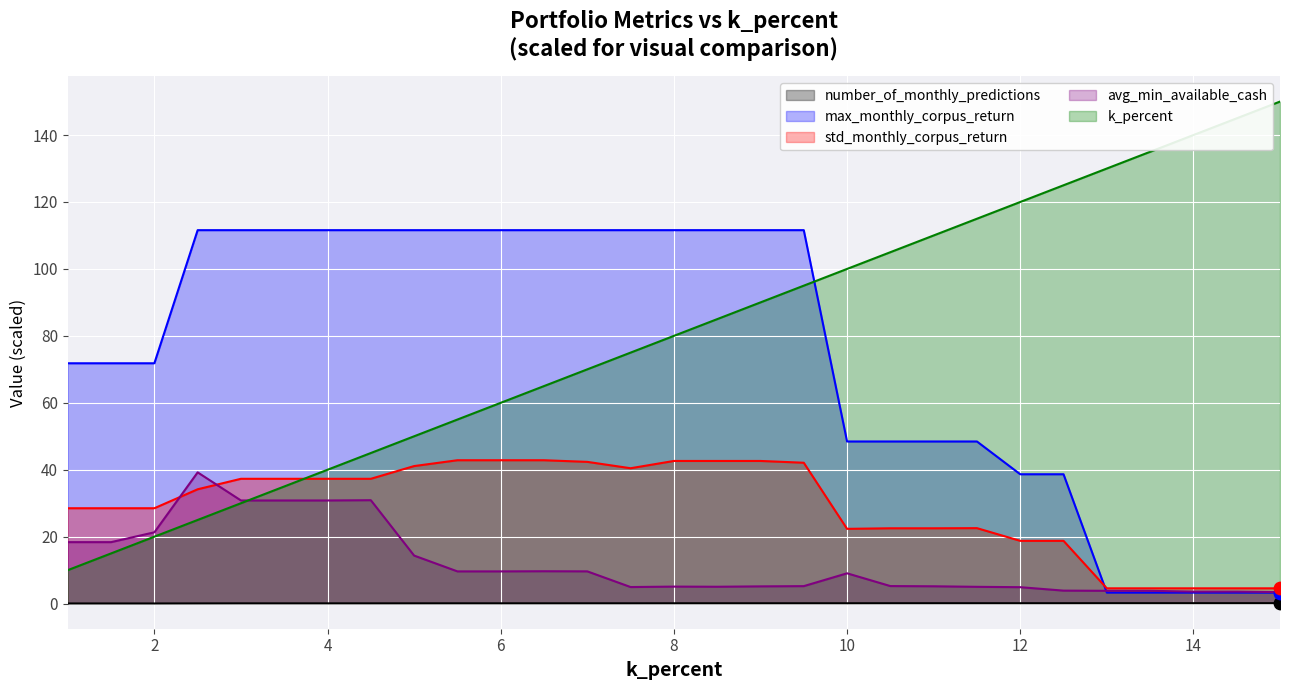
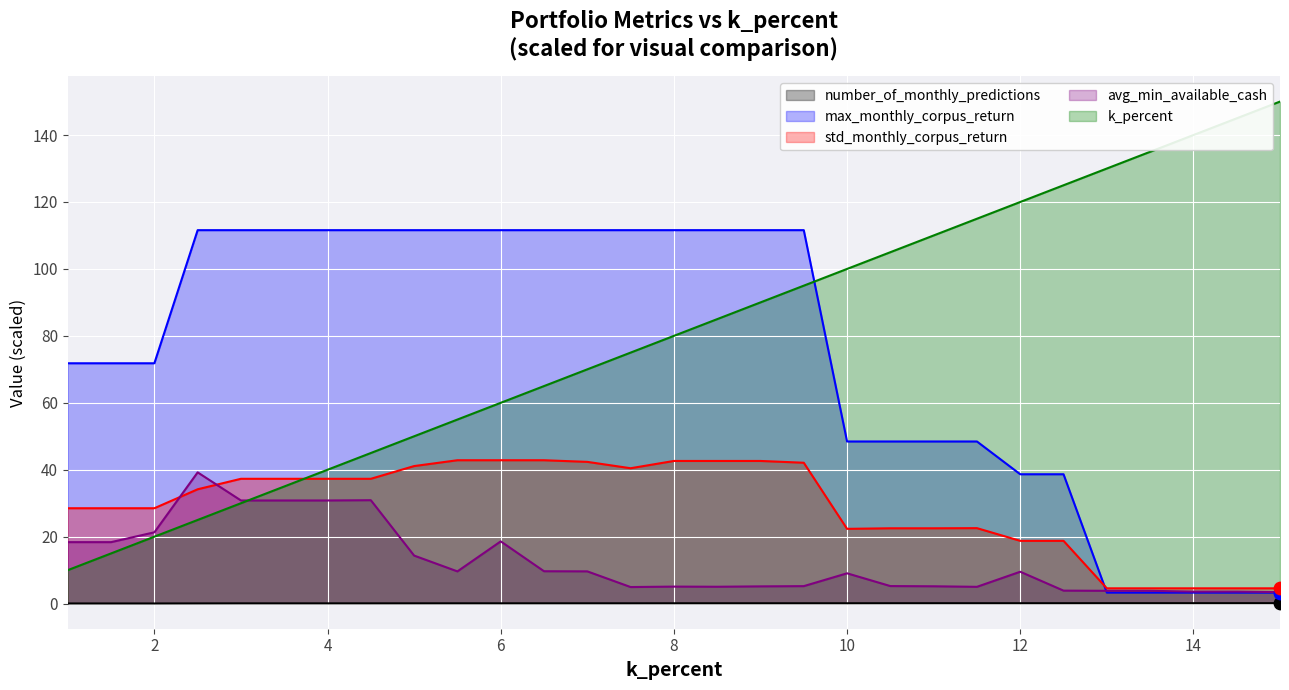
avg_min_available_cash, 6: 10 -> 19
avg_min_available_cash, 12: 5 -> 10
